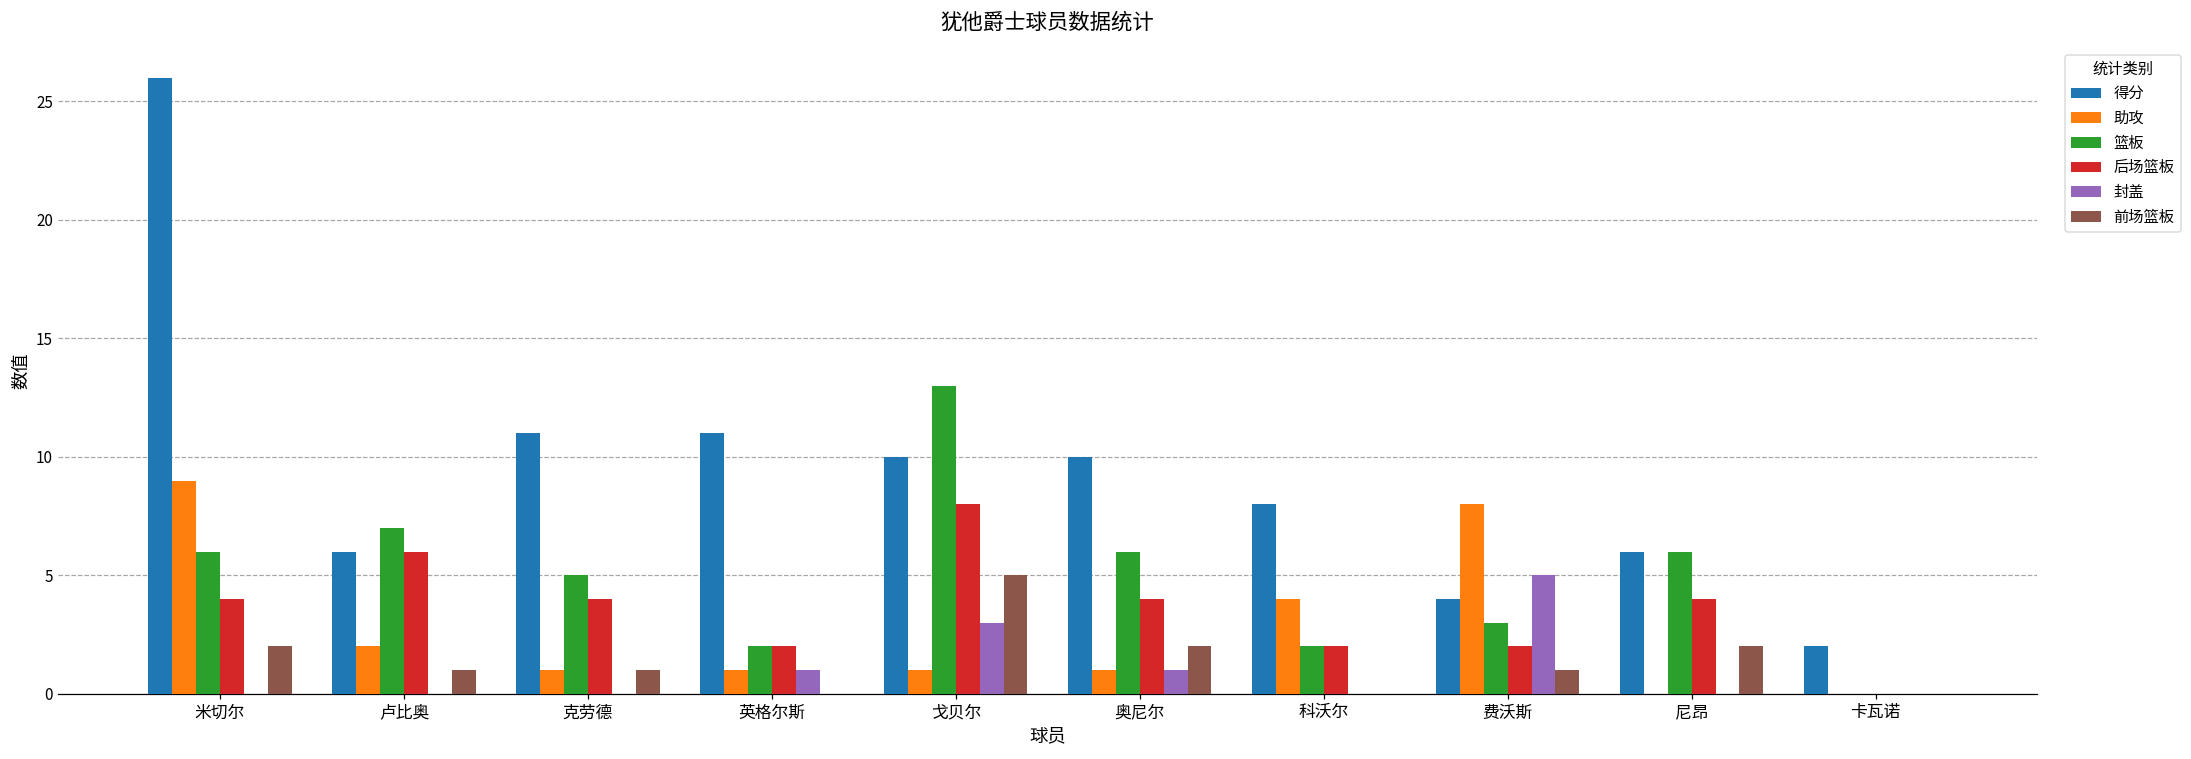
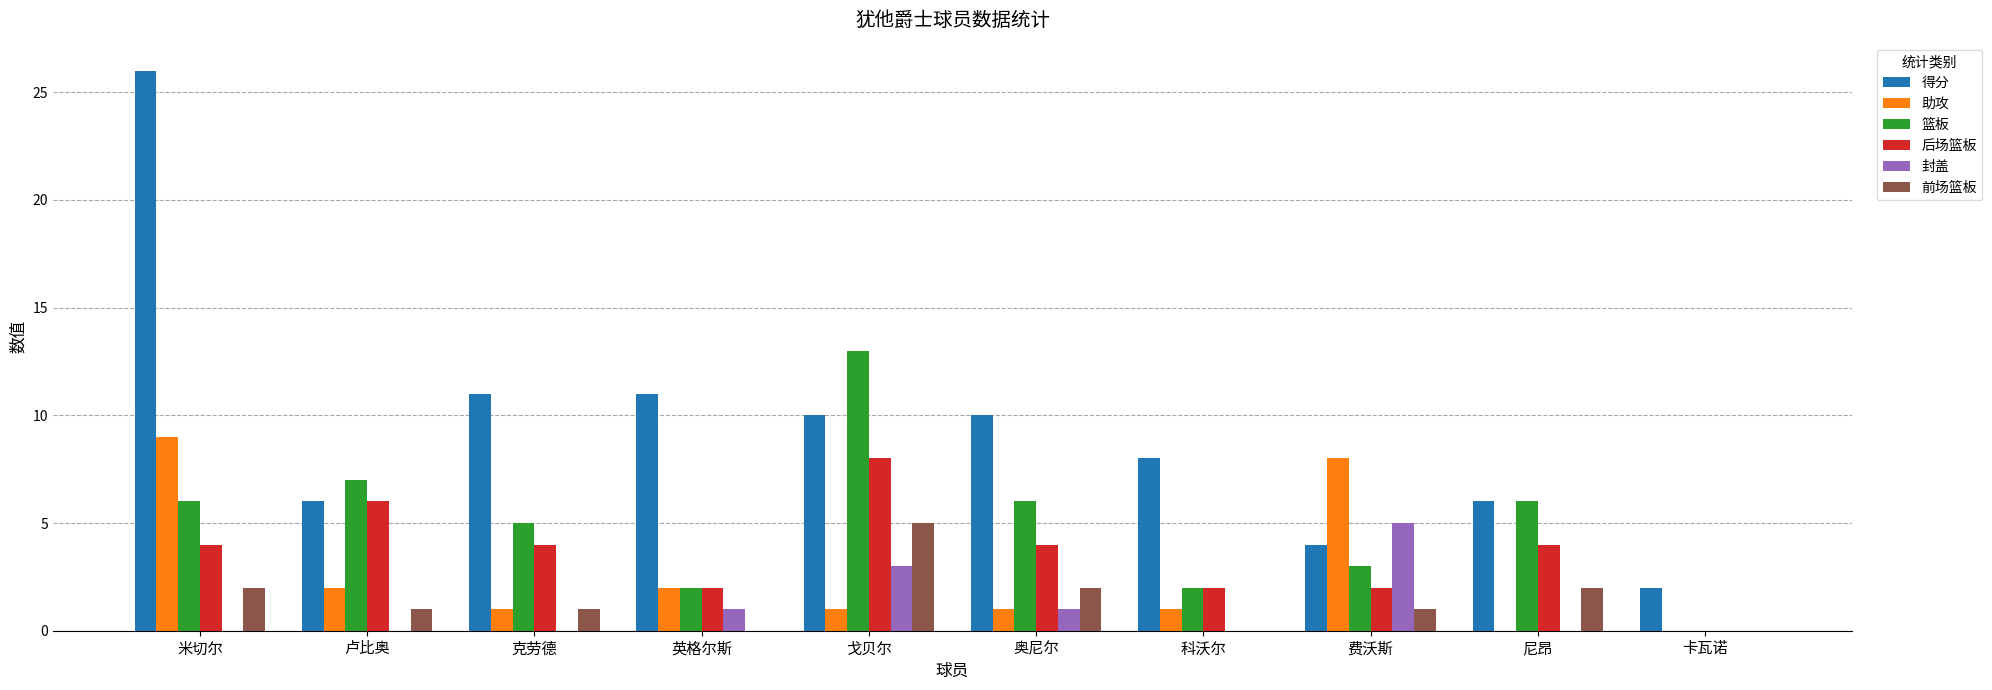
助攻, 英格尔斯: 1 -> 2
助攻, 科沃尔: 4 -> 1
